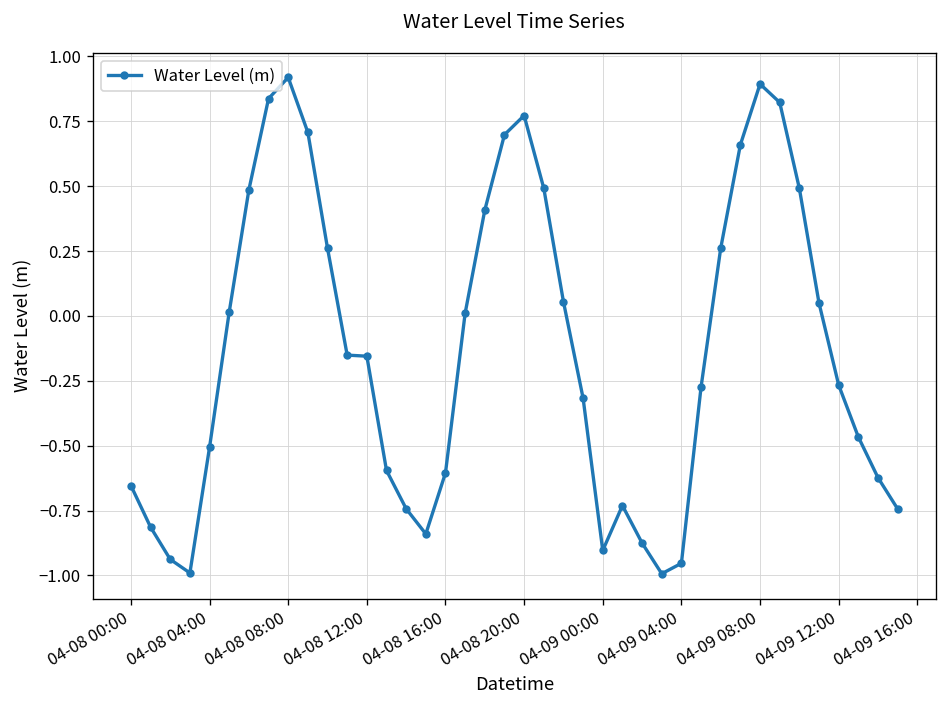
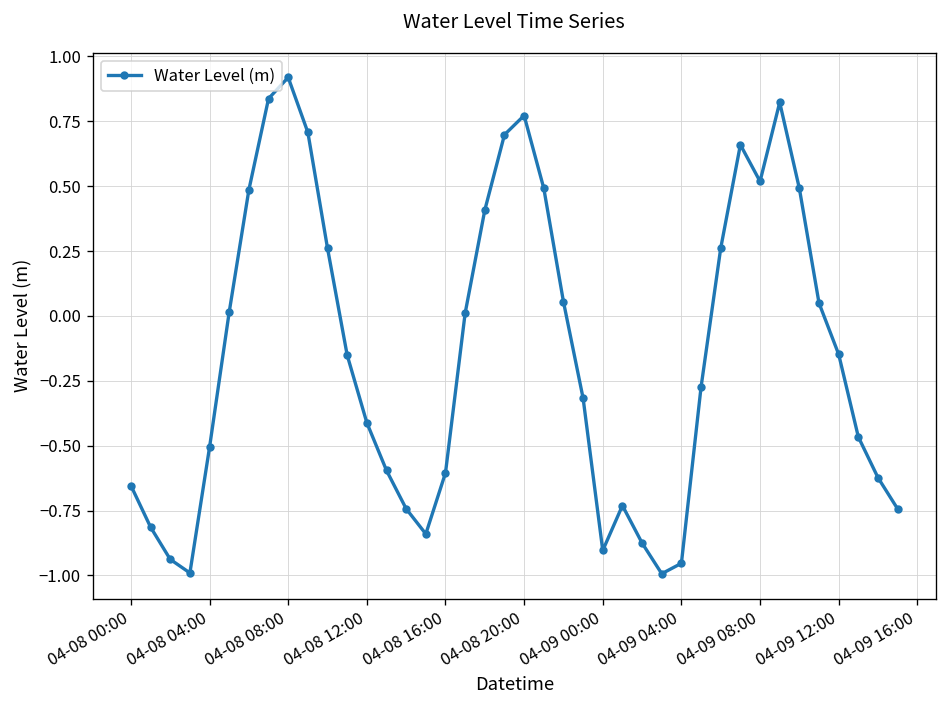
04-08 12:00: -0.16 -> -0.41
04-09 08:00: 0.89 -> 0.52
04-09 12:00: -0.27 -> -0.15
